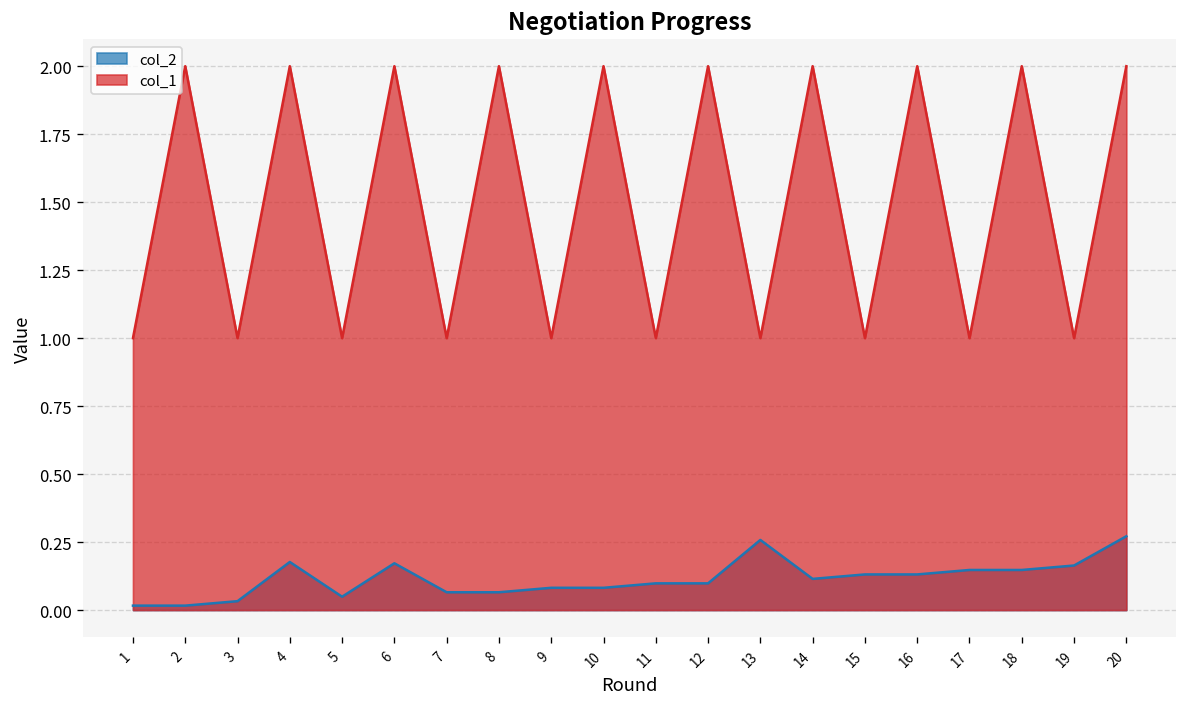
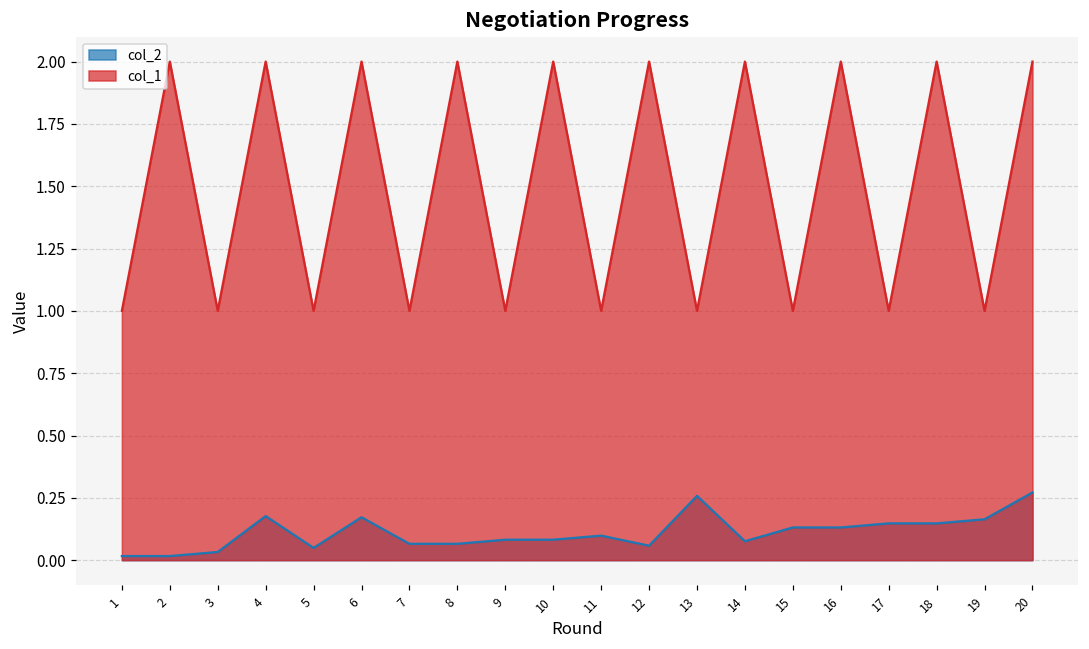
col_2, 12: 0.10 -> 0.06
col_2, 14: 0.11 -> 0.08
